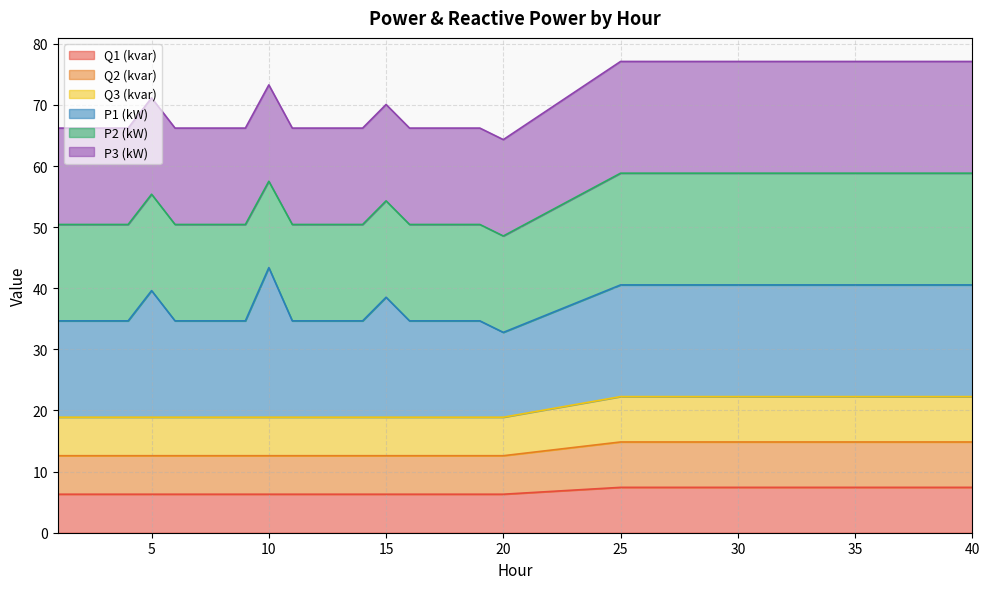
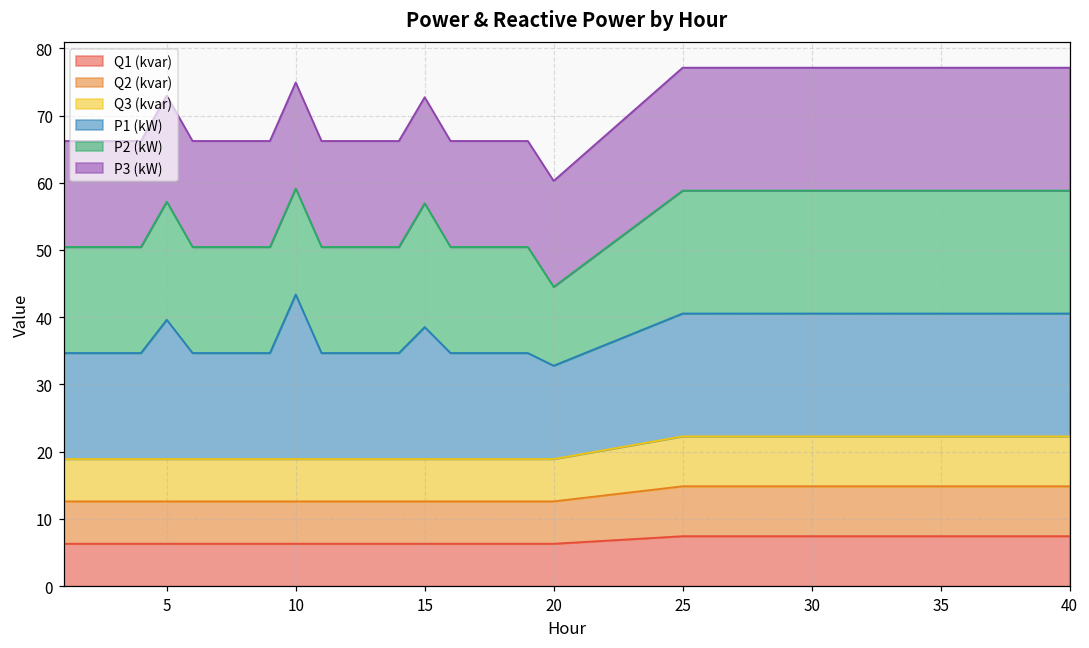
P2 (kW), 5: 16 -> 18
P2 (kW), 10: 14 -> 16
P2 (kW), 15: 16 -> 18
P2 (kW), 20: 16 -> 12
